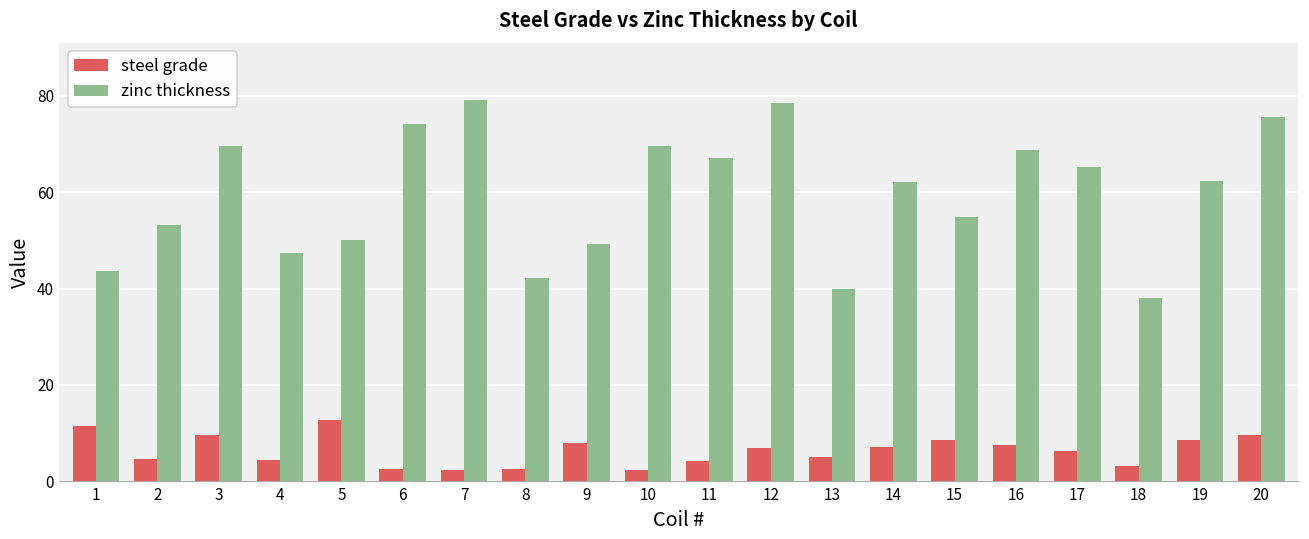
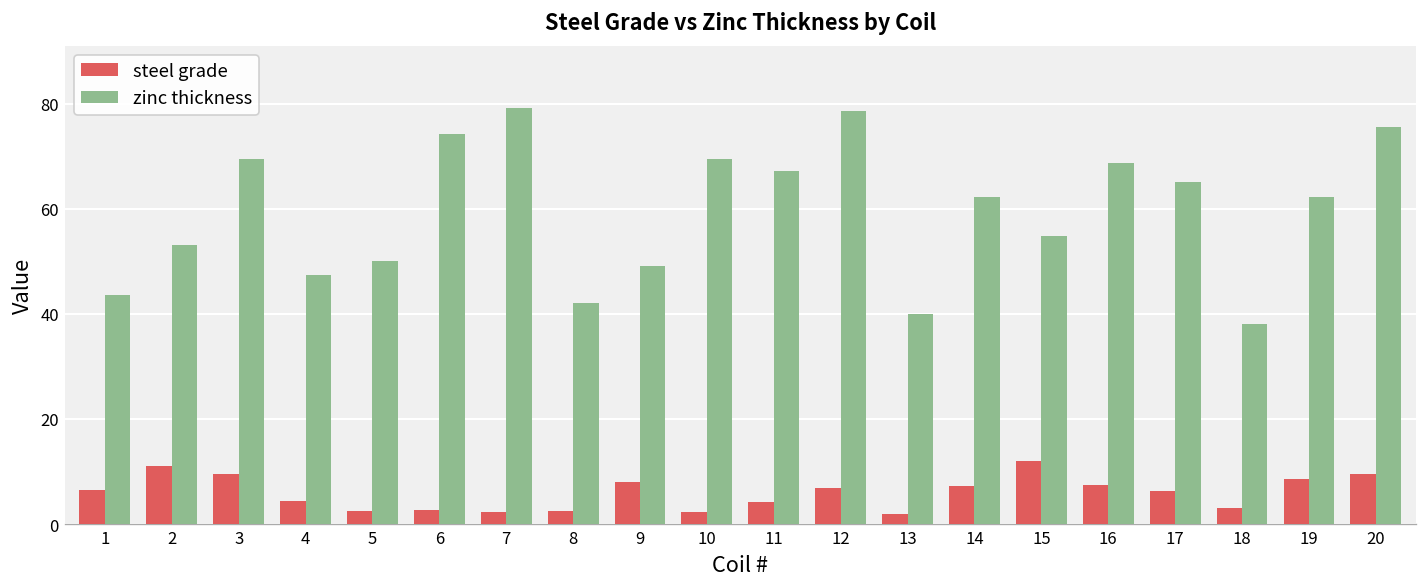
steel grade, 1: 12 -> 7
steel grade, 2: 5 -> 11
steel grade, 5: 13 -> 3
steel grade, 13: 5 -> 2
steel grade, 15: 9 -> 12
